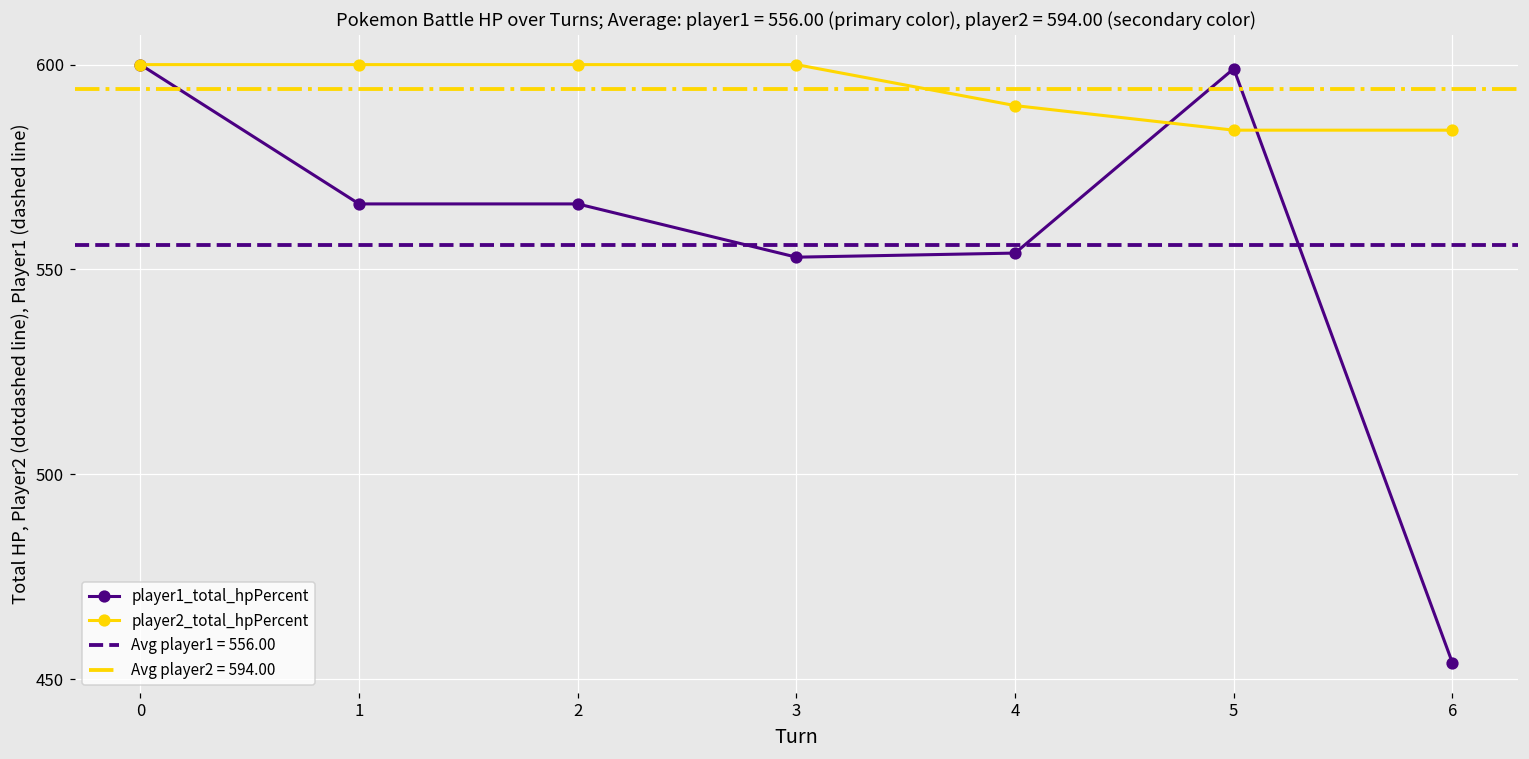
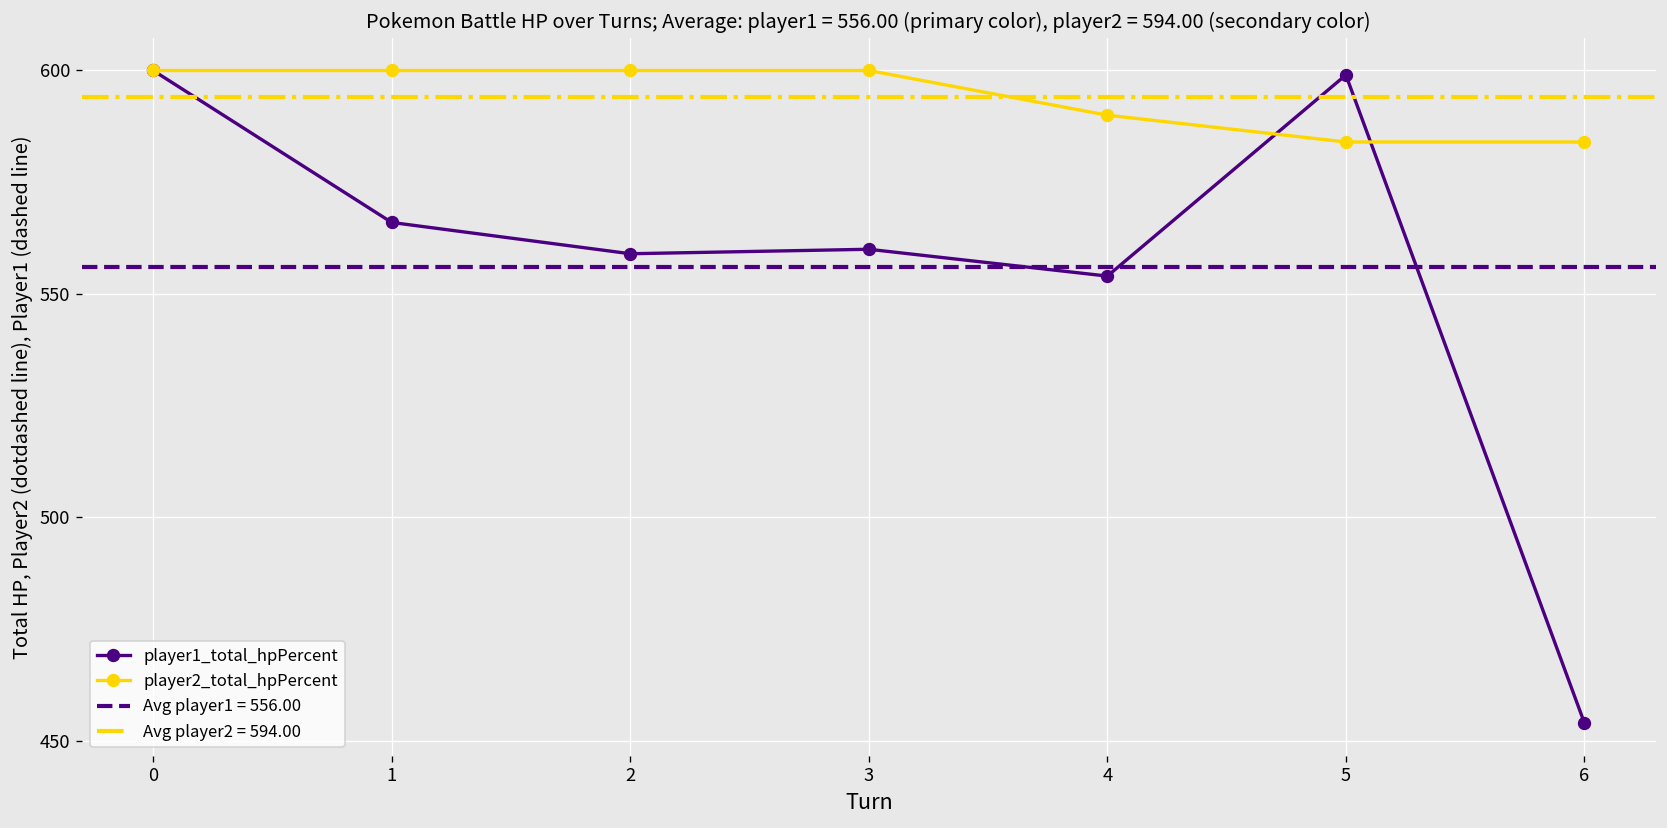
player1_total_hpPercent, 2: 566 -> 559
player1_total_hpPercent, 3: 553 -> 560
